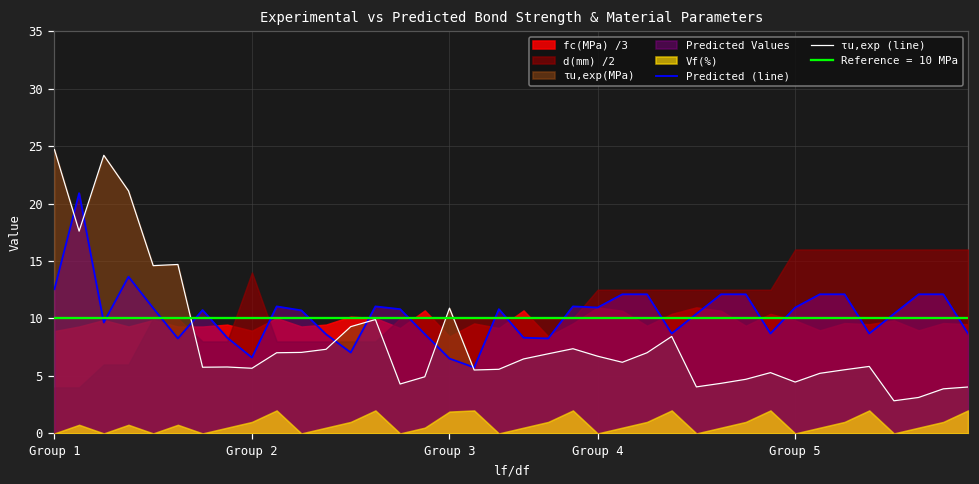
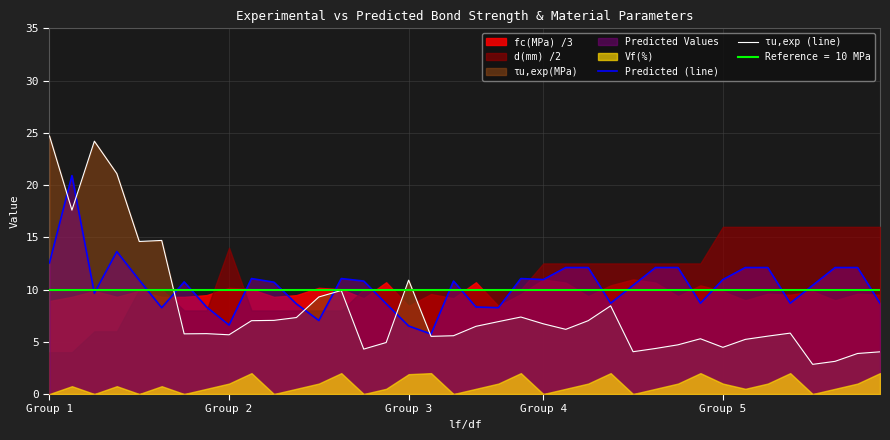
fc(MPa) /3, Group 2: 8.9 -> 10.2
Vf(%), Group 5: 0 -> 1
